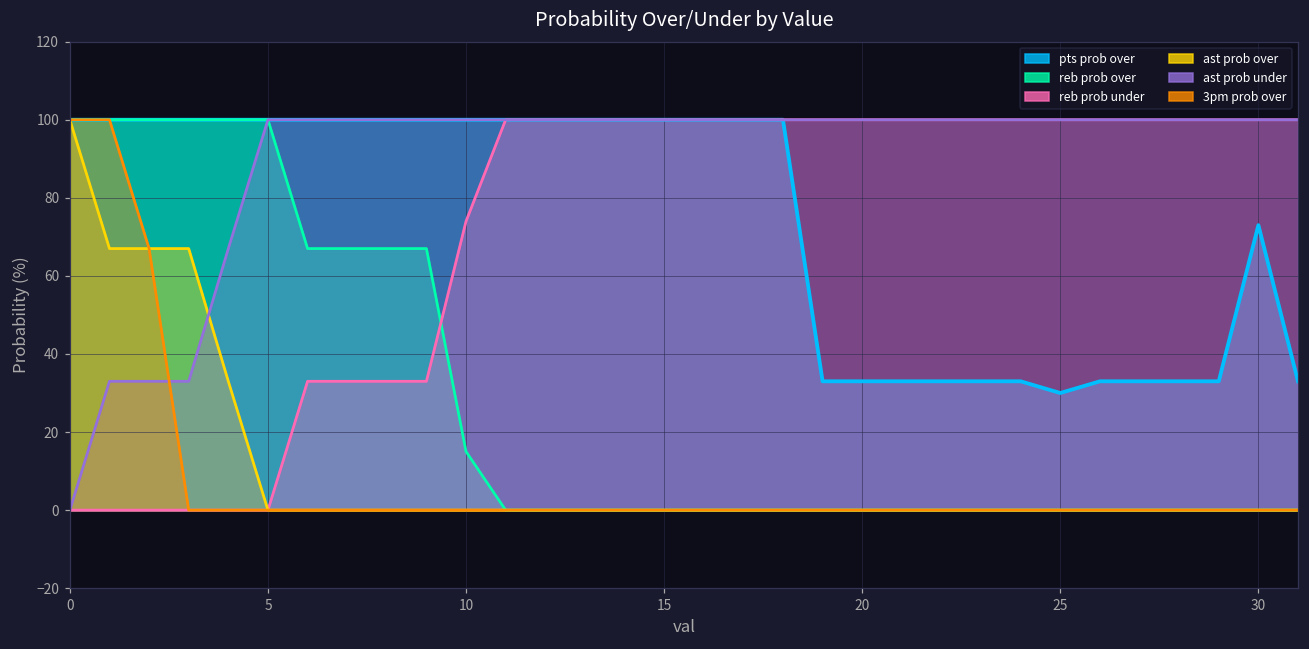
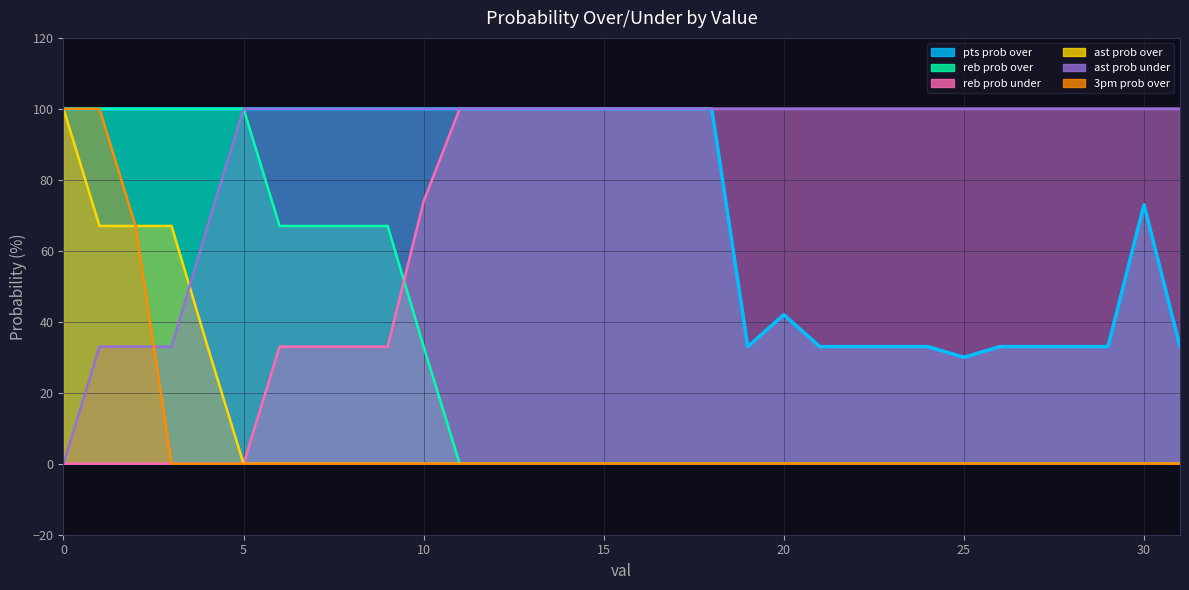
reb prob over, 10: 15 -> 33
pts prob over, 20: 33 -> 42
